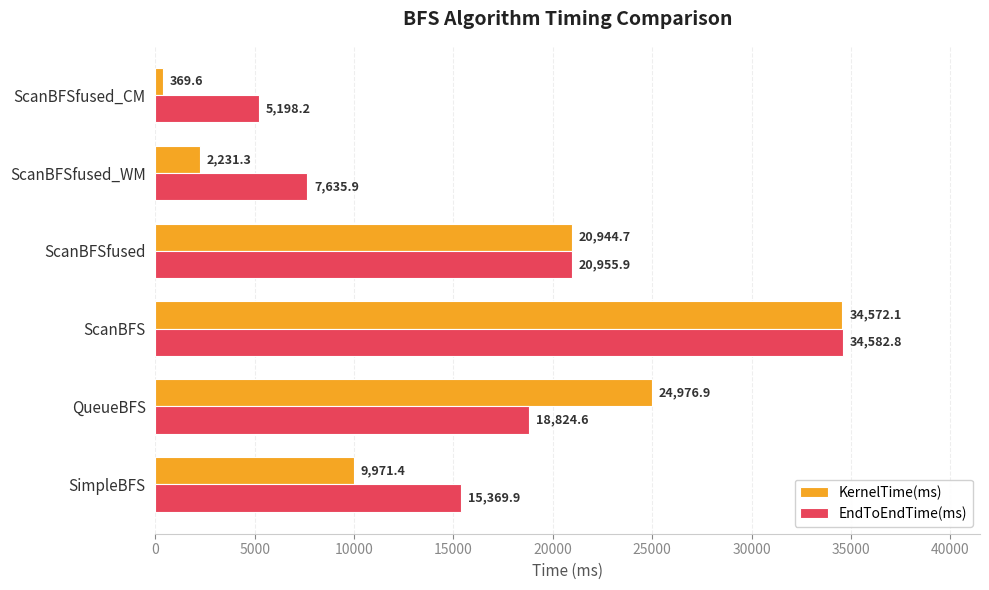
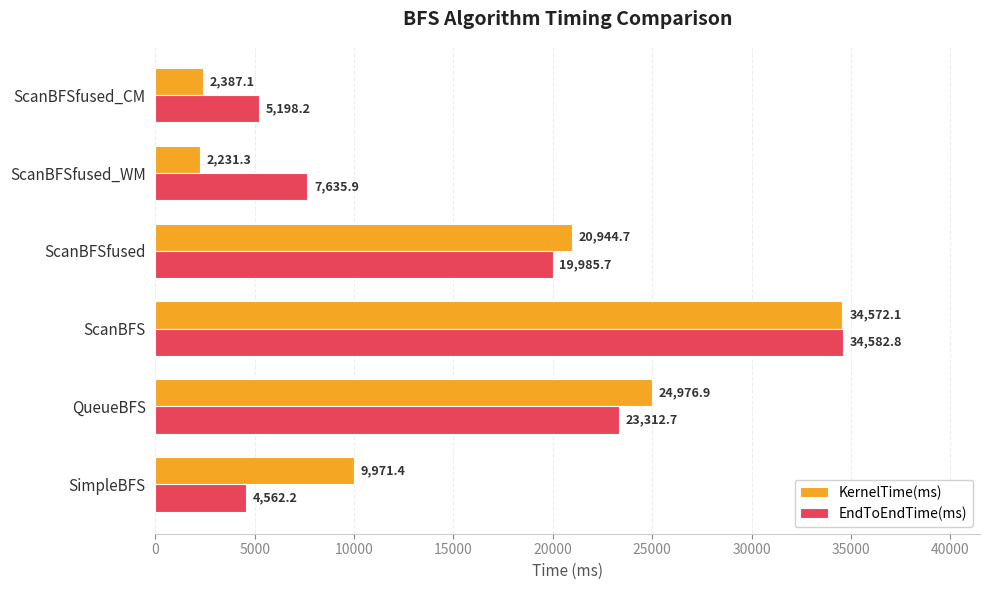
KernelTime(ms), ScanBFSfused_CM: 369.6 -> 2,387.1
EndToEndTime(ms), ScanBFSfused: 20,955.9 -> 19,985.7
EndToEndTime(ms), QueueBFS: 18,824.6 -> 23,312.7
EndToEndTime(ms), SimpleBFS: 15,369.9 -> 4,562.2
